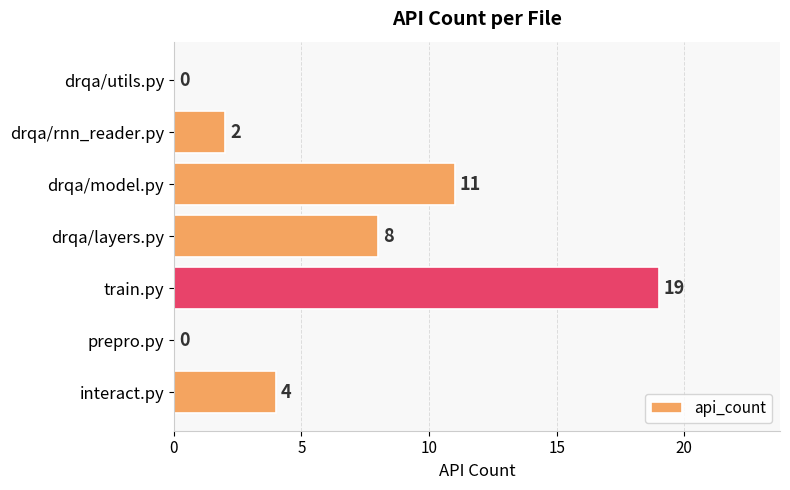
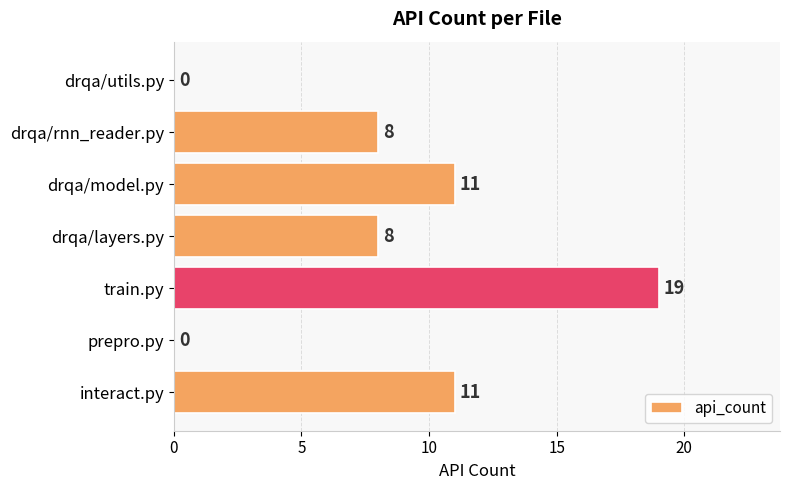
drqa/rnn_reader.py: 2 -> 8
interact.py: 4 -> 11
